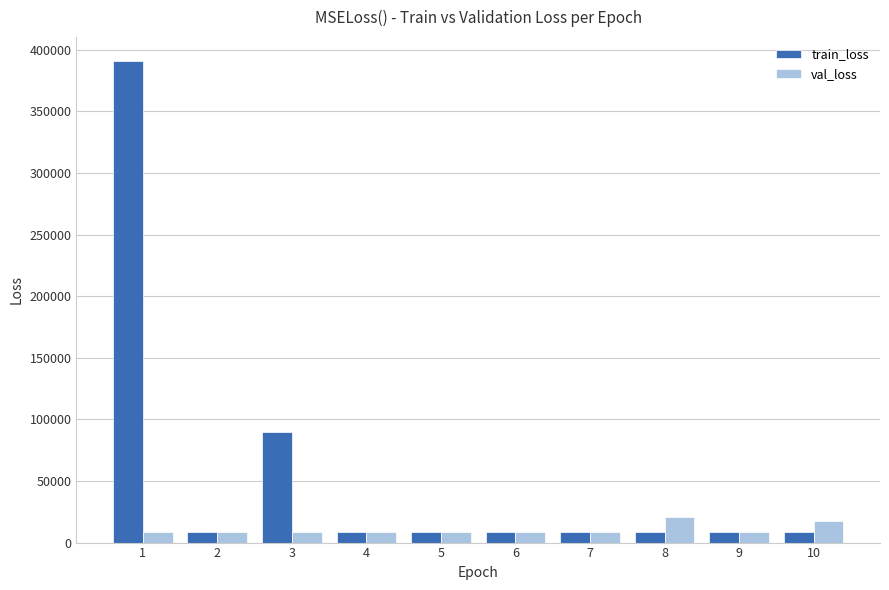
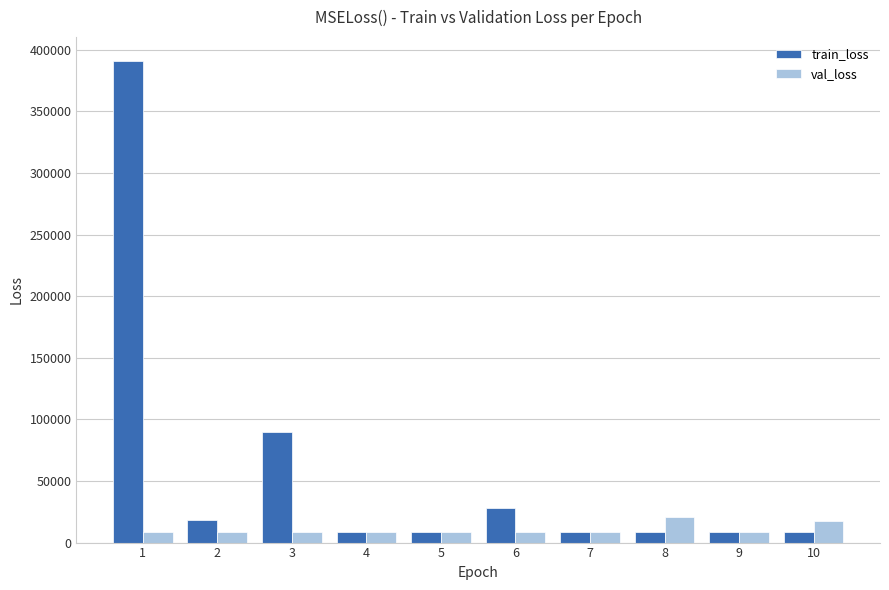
train_loss, 2: 9000 -> 18000
train_loss, 6: 9000 -> 28000
